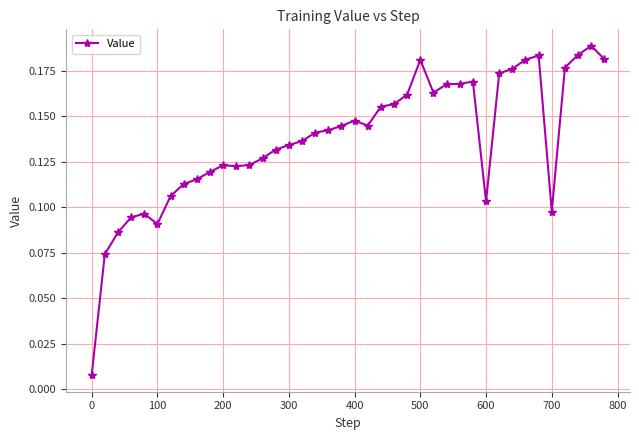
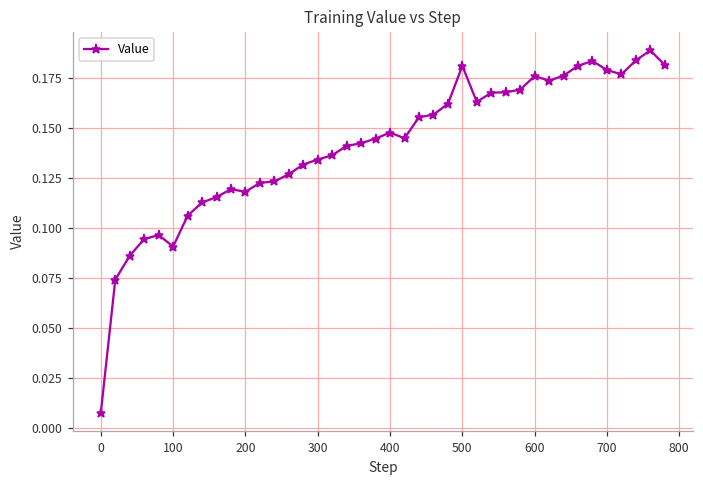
200: 0.123 -> 0.118
600: 0.103 -> 0.176
700: 0.098 -> 0.179
